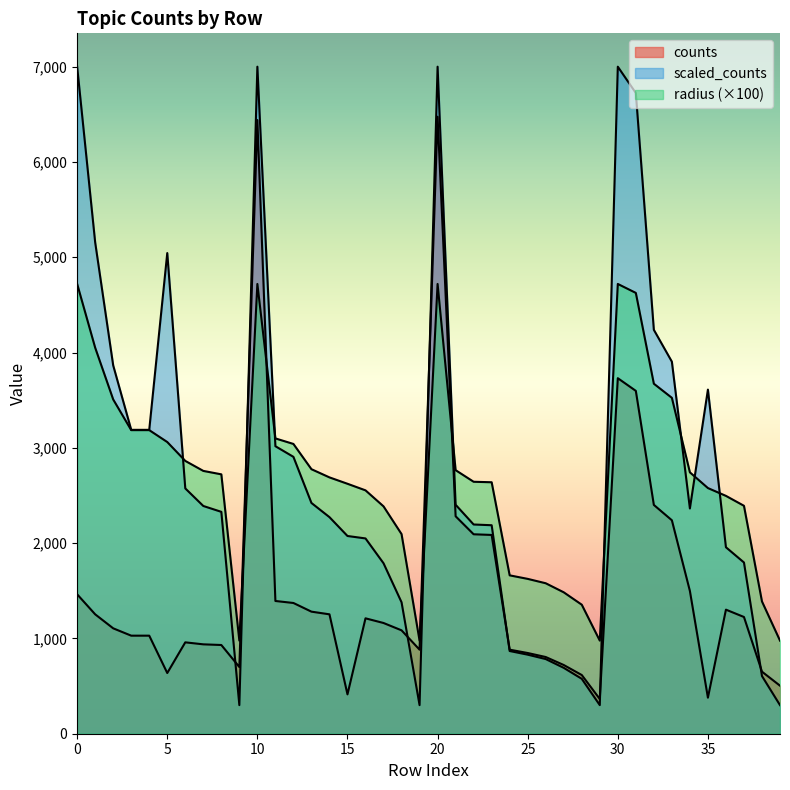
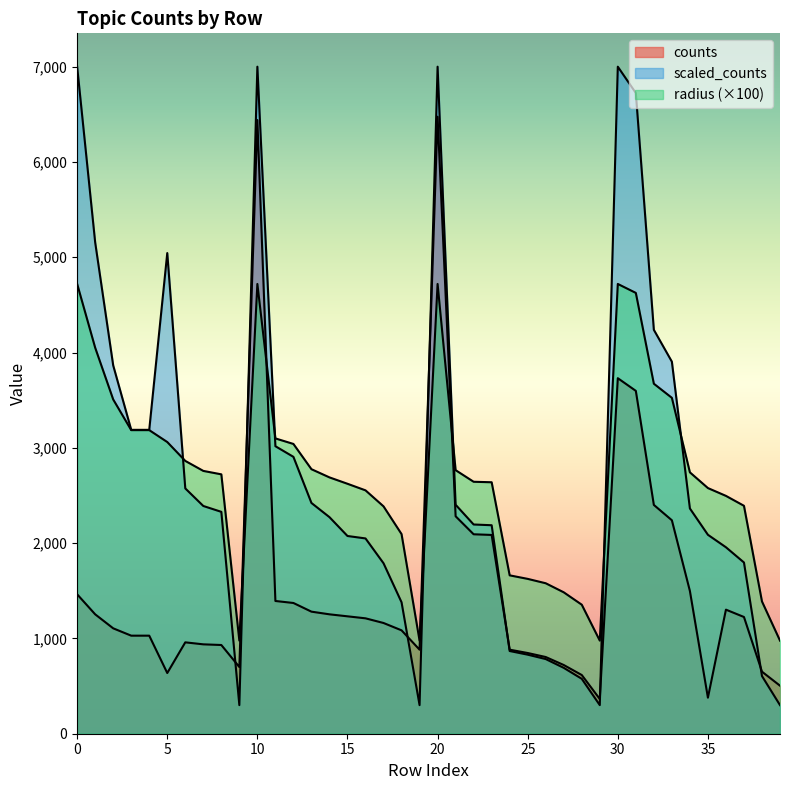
counts, 15: 400 -> 1,200
scaled_counts, 35: 3,600 -> 2,100
